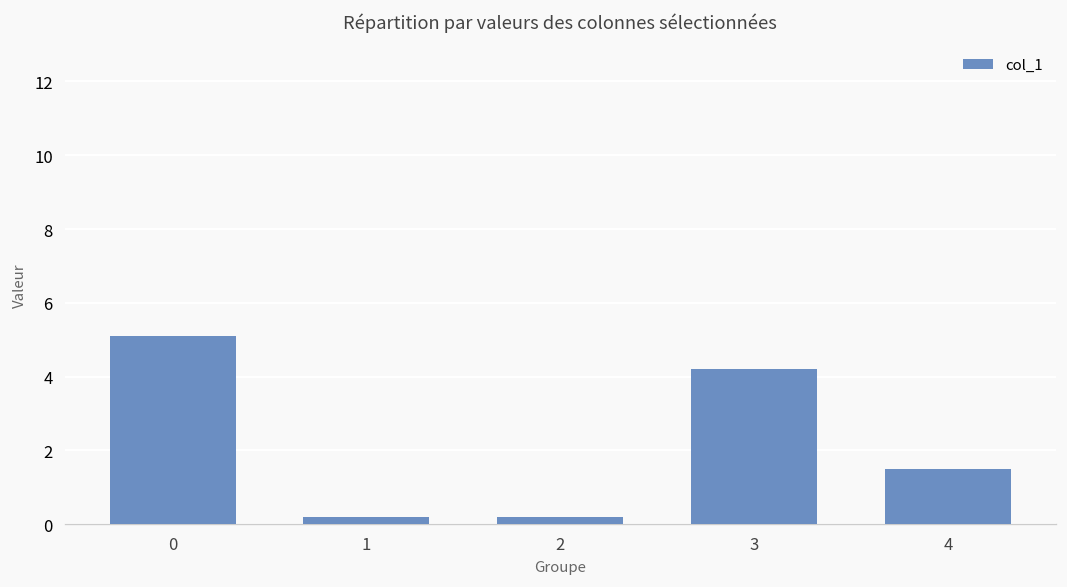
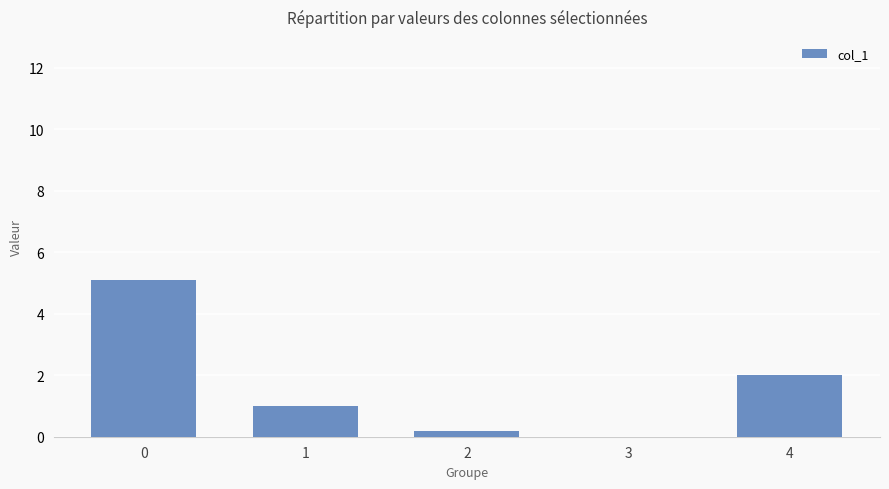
1: 0.2 -> 1.0
3: 4.2 -> 0.0
4: 1.5 -> 2.0
